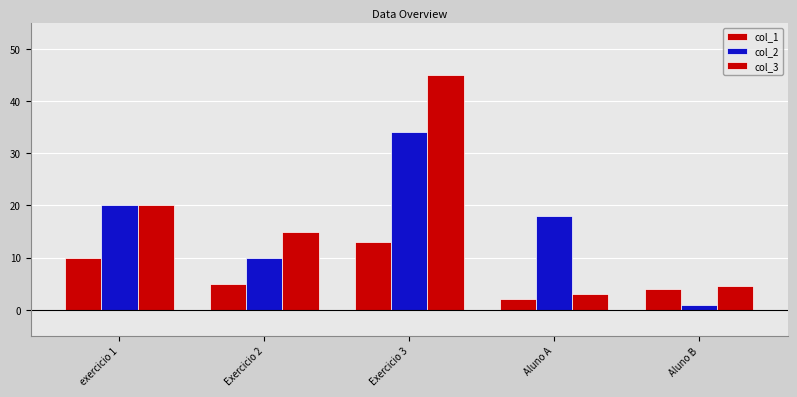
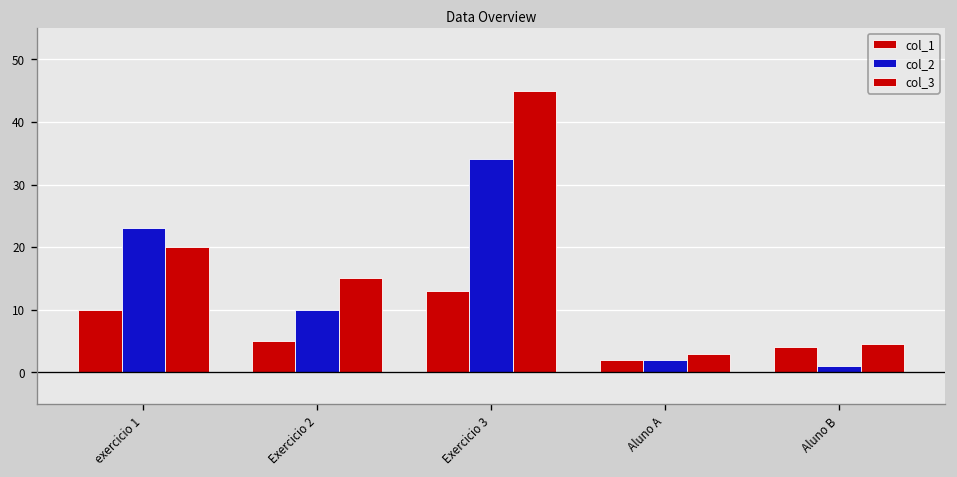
col_2, exercicio 1: 20 -> 23
col_2, Aluno A: 18 -> 2
